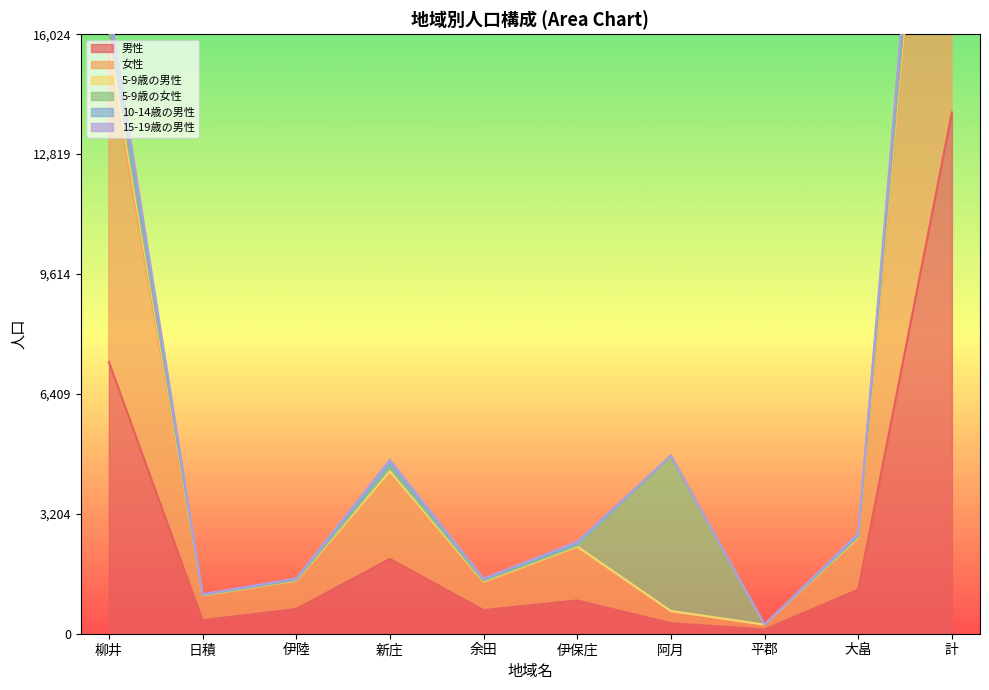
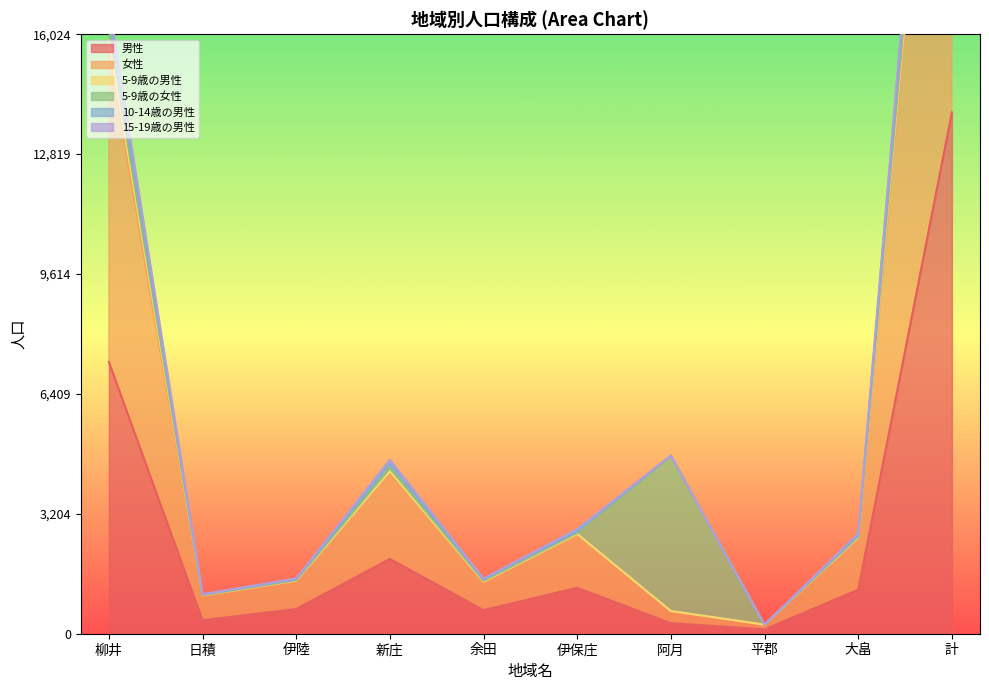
男性, 伊保庄: 900 -> 1,200
